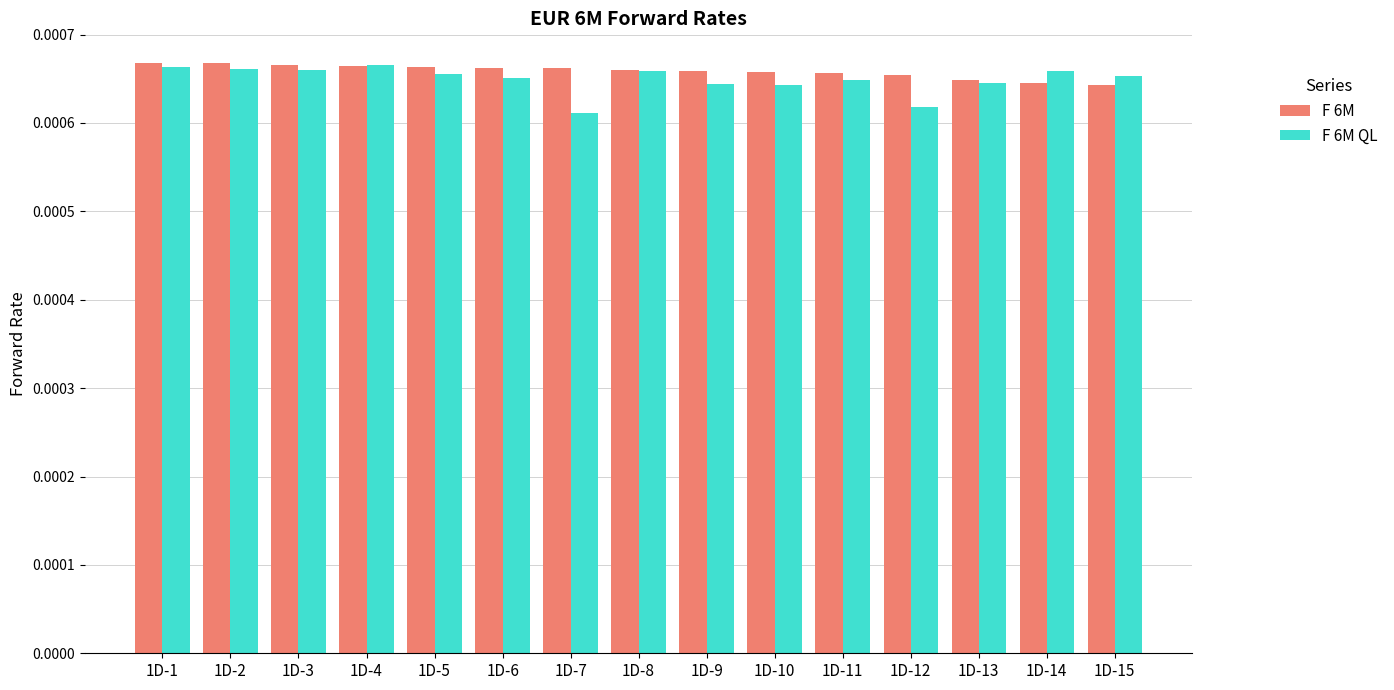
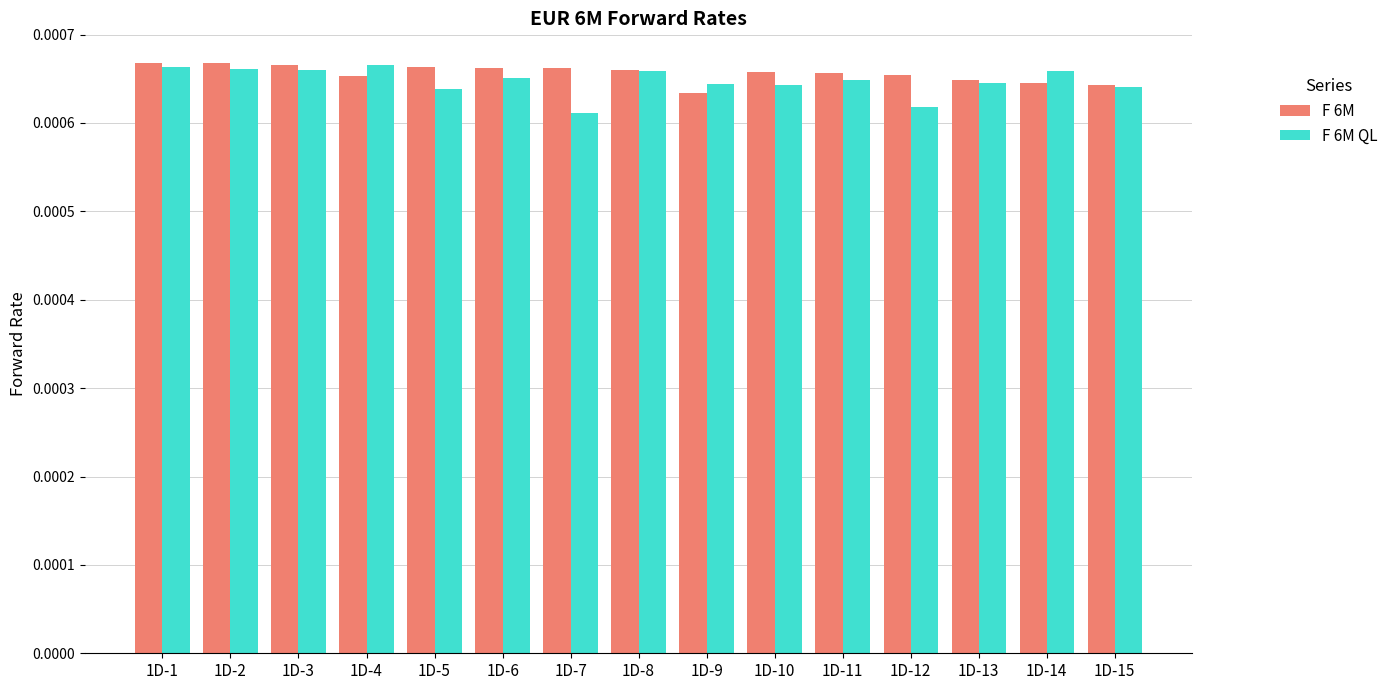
F 6M, 1D-4: 0.00066 -> 0.00065
F 6M QL, 1D-5: 0.00065 -> 0.00064
F 6M, 1D-9: 0.00066 -> 0.00063
F 6M QL, 1D-15: 0.00065 -> 0.00064
